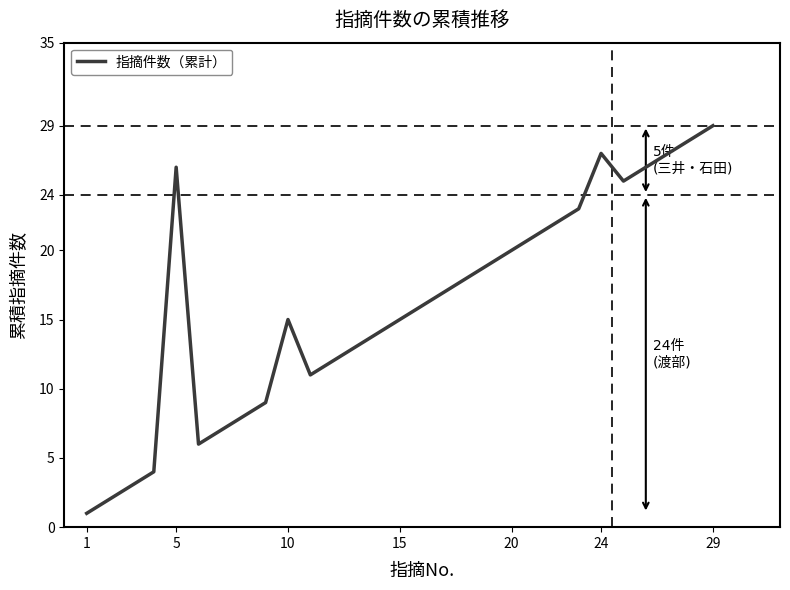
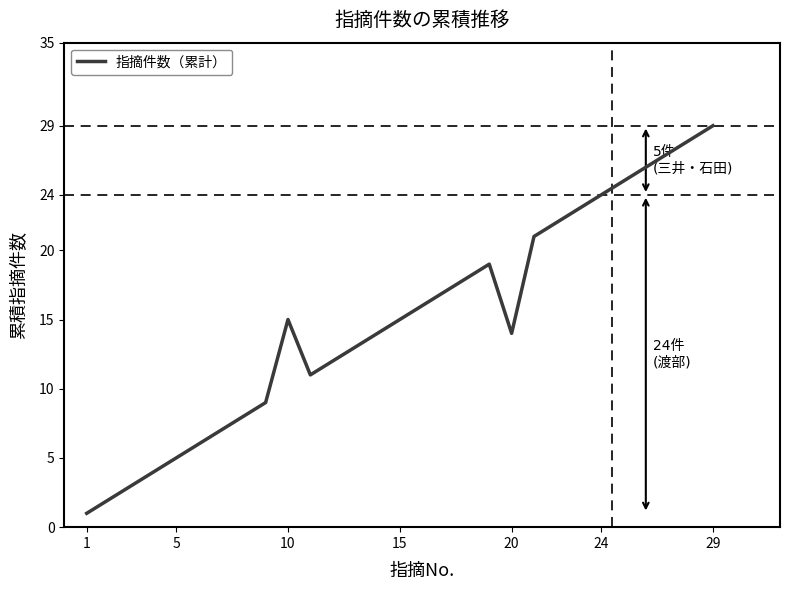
5: 26 -> 5
20: 20 -> 14
24: 27 -> 24
